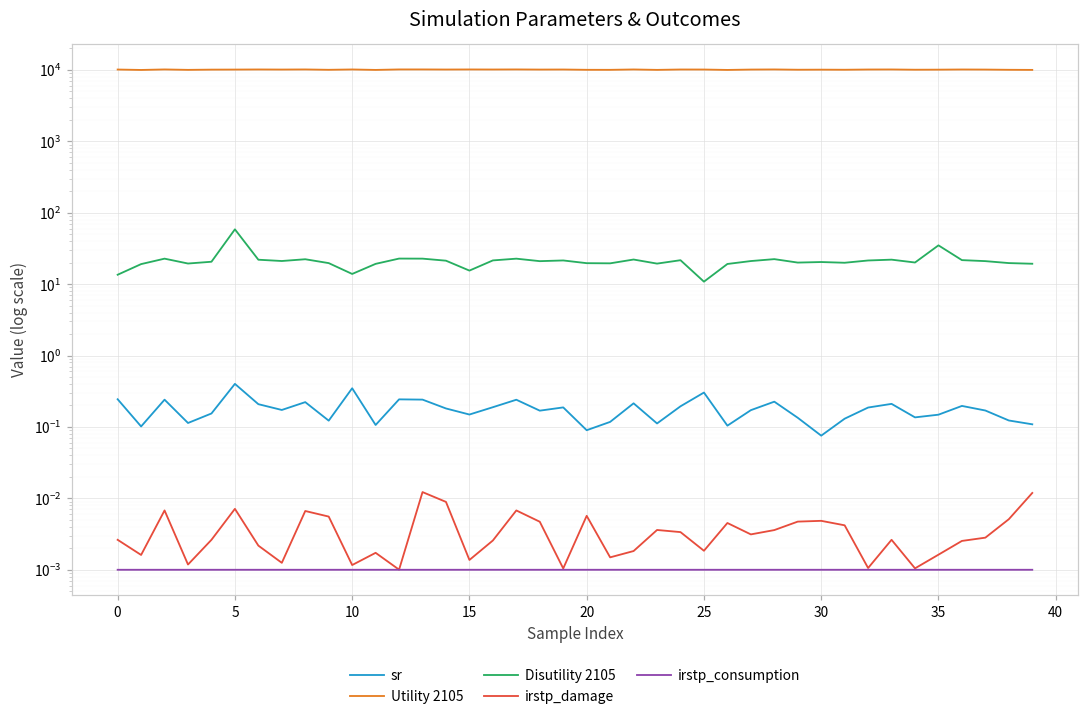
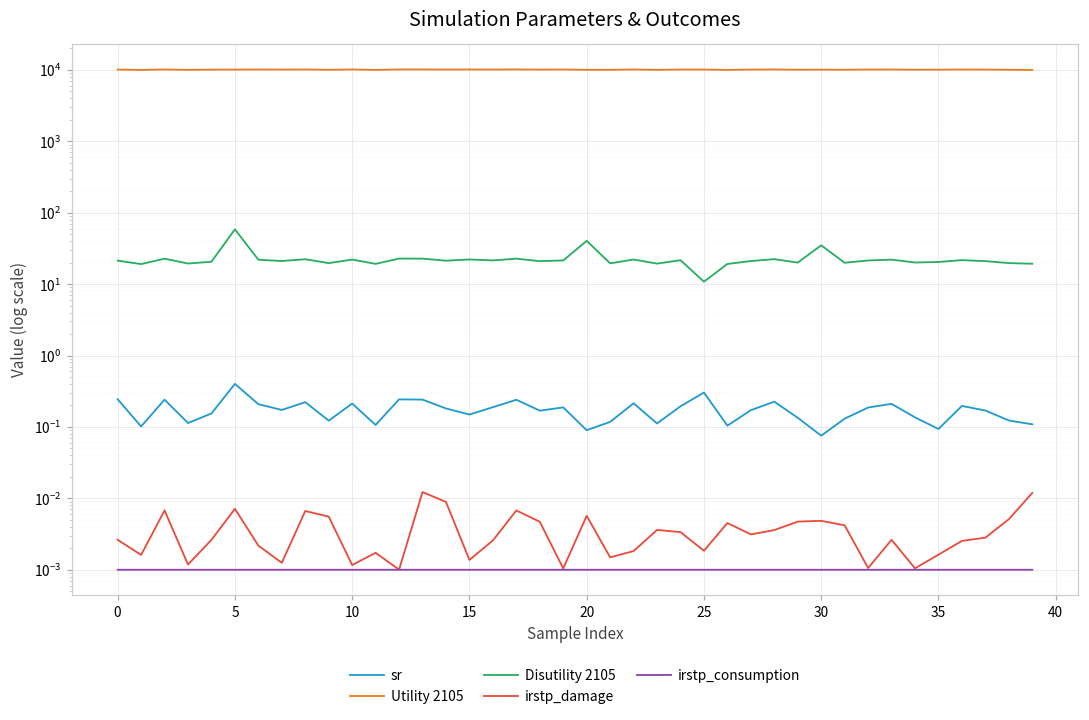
Disutility 2105, 0: 14 -> 21
sr, 10: 0.3 -> 0.21
Disutility 2105, 10: 14 -> 22
Disutility 2105, 15: 15 -> 22
Disutility 2105, 20: 20 -> 40
Disutility 2105, 30: 20 -> 30
sr, 35: 0.15 -> 0.09
Disutility 2105, 35: 30 -> 20
